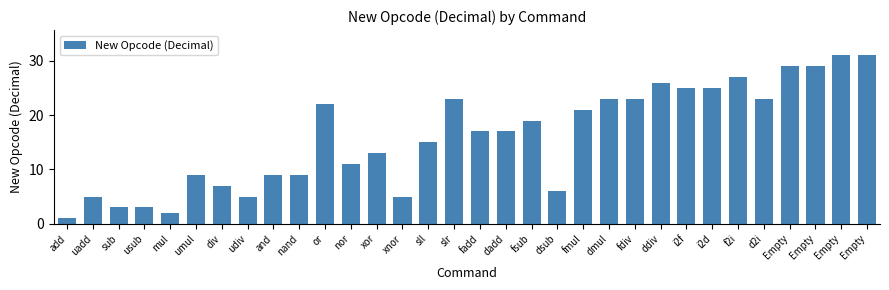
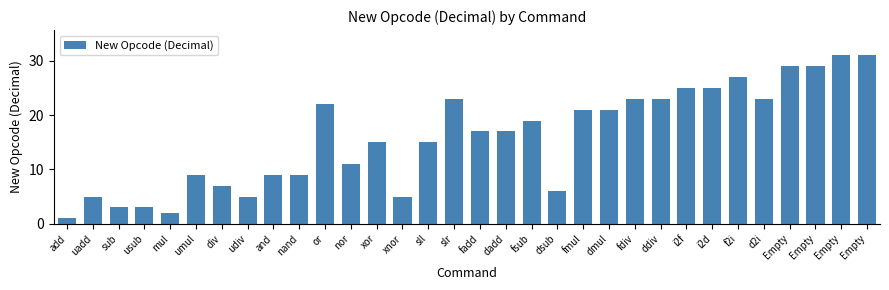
xor: 13 -> 15
dmul: 23 -> 21
ddiv: 26 -> 23
